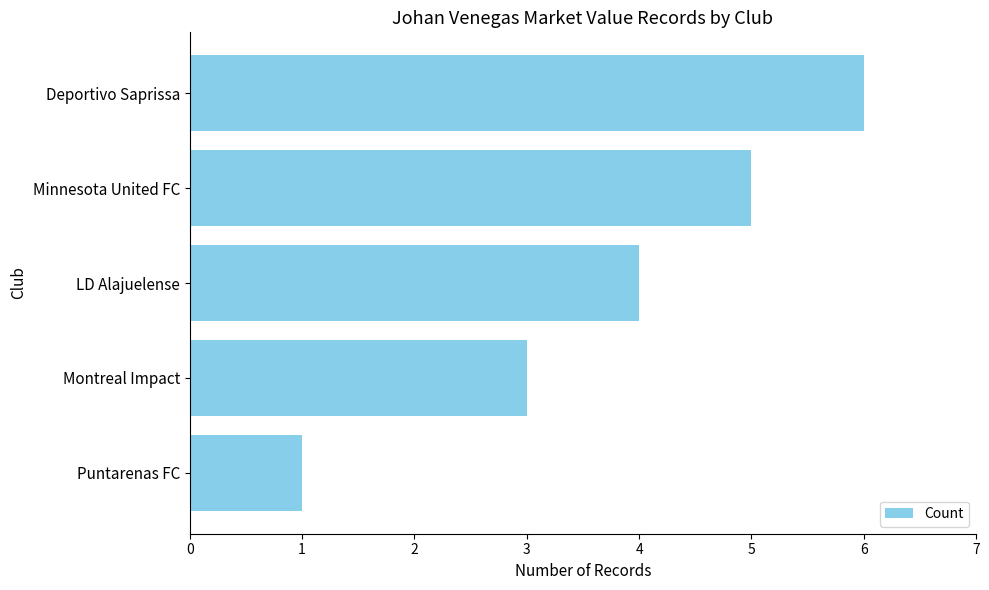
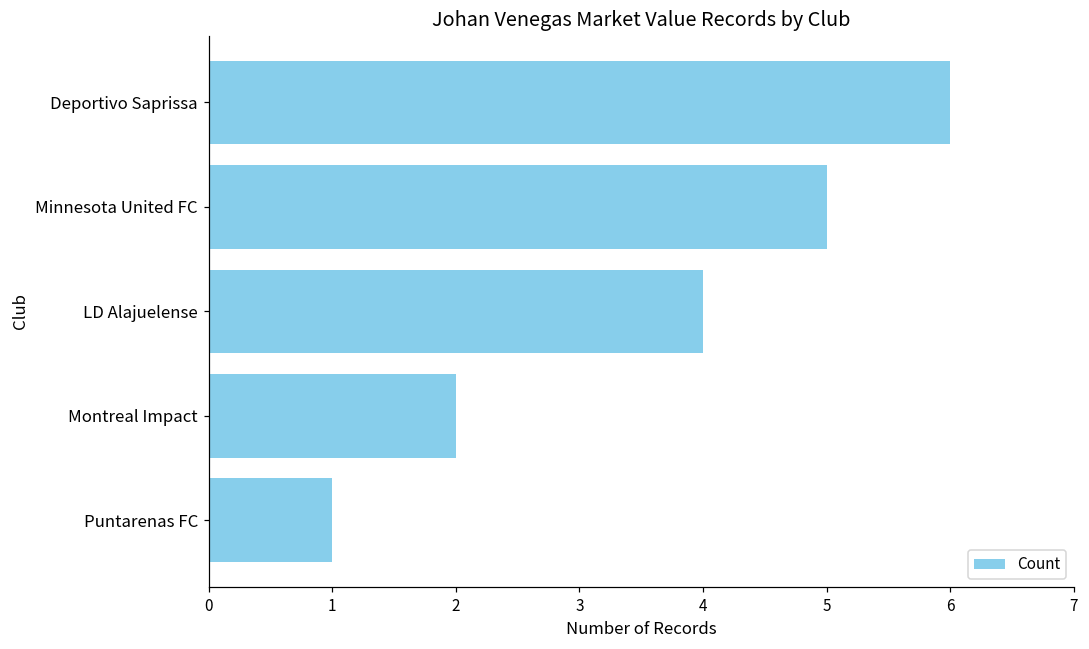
Montreal Impact: 3 -> 2
